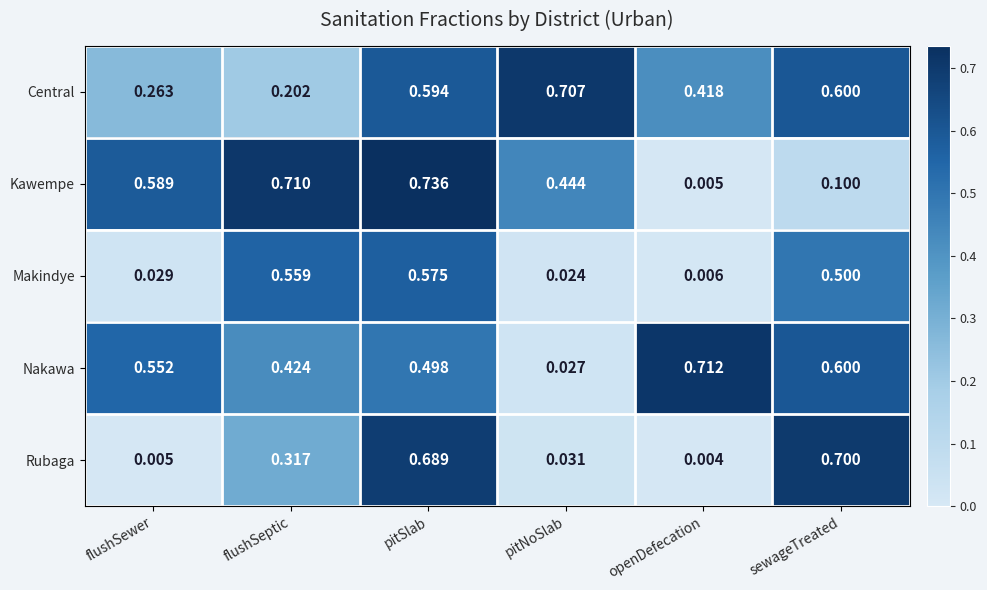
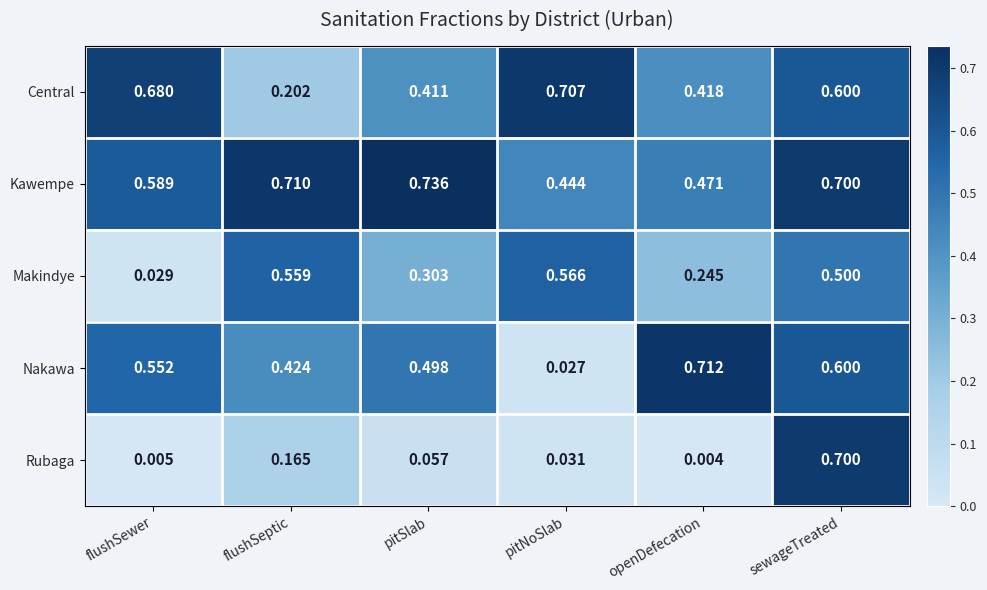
Central, flushSewer: 0.263 -> 0.680
Central, pitSlab: 0.594 -> 0.411
Kawempe, openDefecation: 0.005 -> 0.471
Kawempe, sewageTreated: 0.100 -> 0.700
Makindye, pitSlab: 0.575 -> 0.303
Makindye, pitNoSlab: 0.024 -> 0.566
Makindye, openDefecation: 0.006 -> 0.245
Rubaga, flushSeptic: 0.317 -> 0.165
Rubaga, pitSlab: 0.689 -> 0.057
